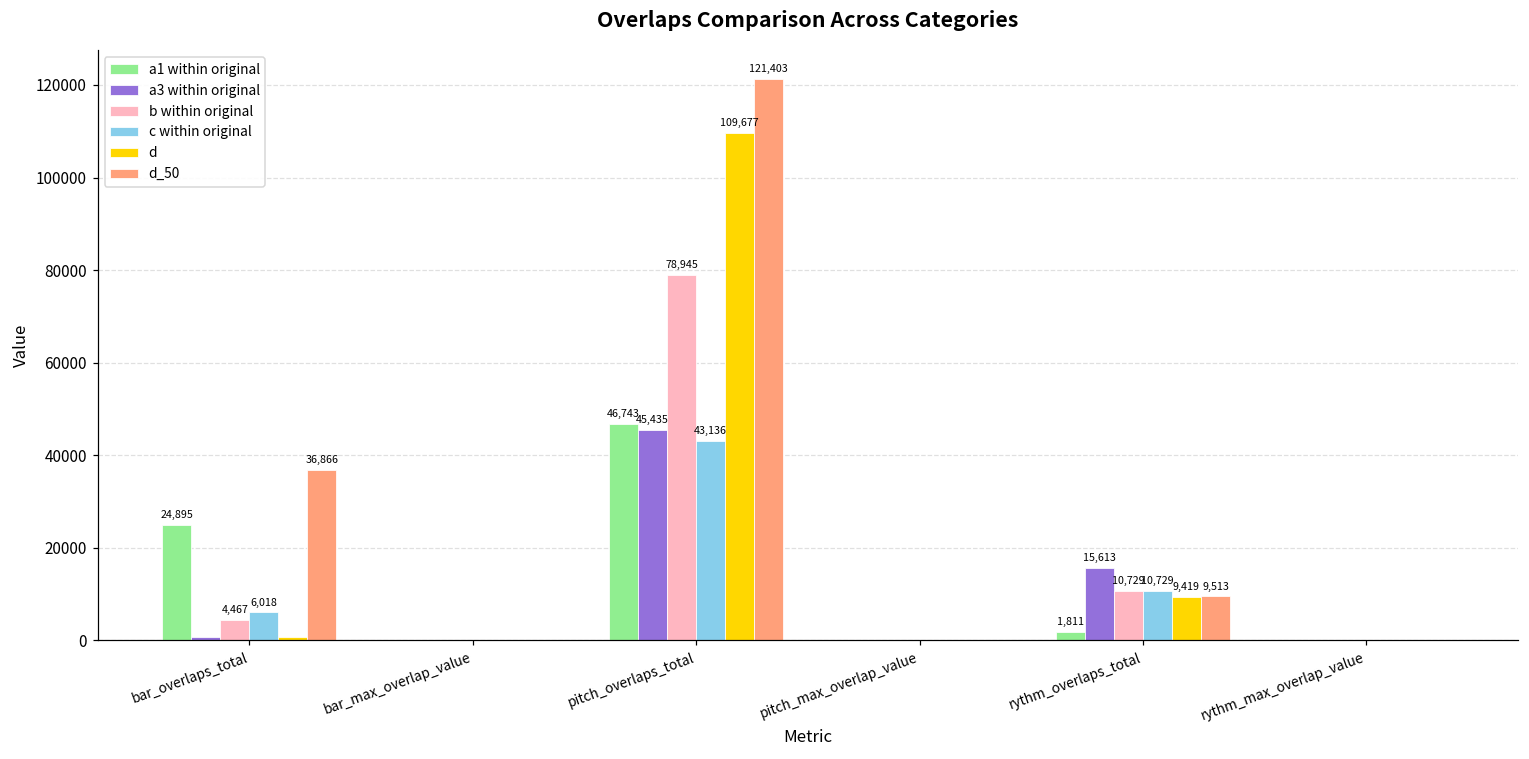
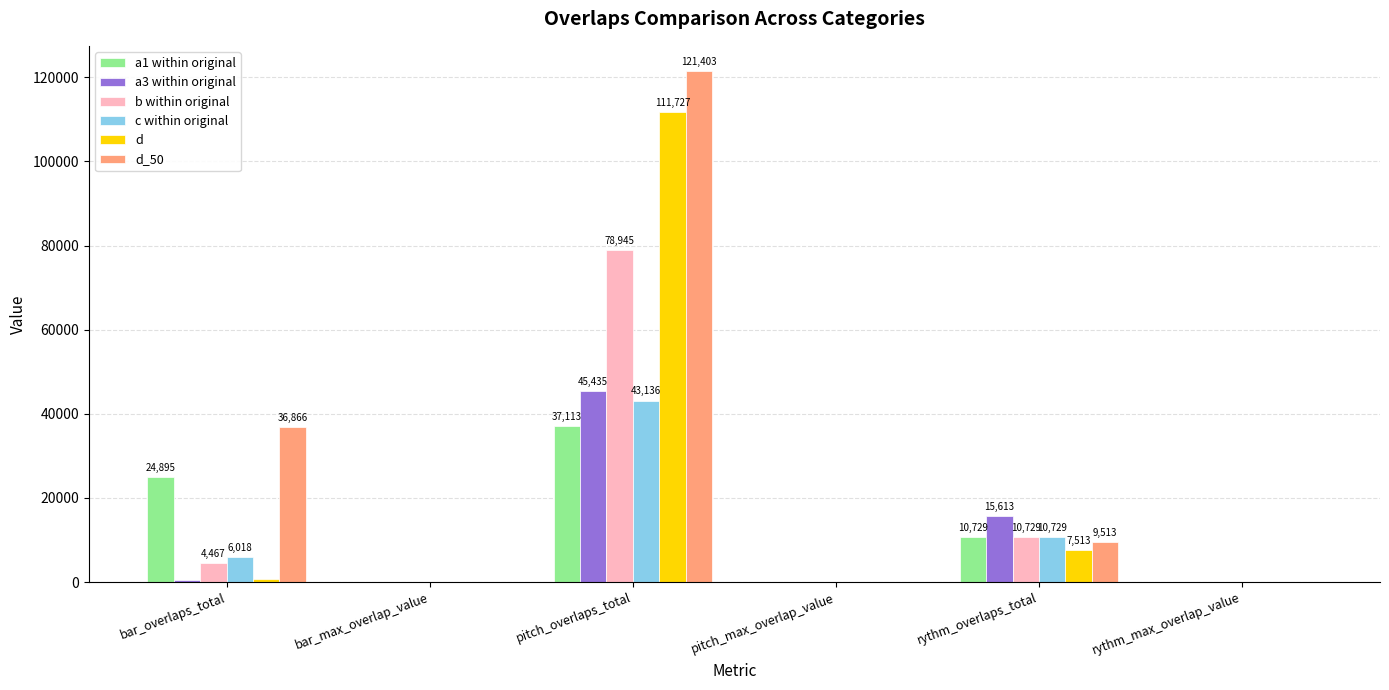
a1 within original, pitch_overlaps_total: 46,743 -> 37,113
d, pitch_overlaps_total: 109,677 -> 111,727
a1 within original, rythm_overlaps_total: 1,811 -> 10,729
d, rythm_overlaps_total: 9,419 -> 7,513
